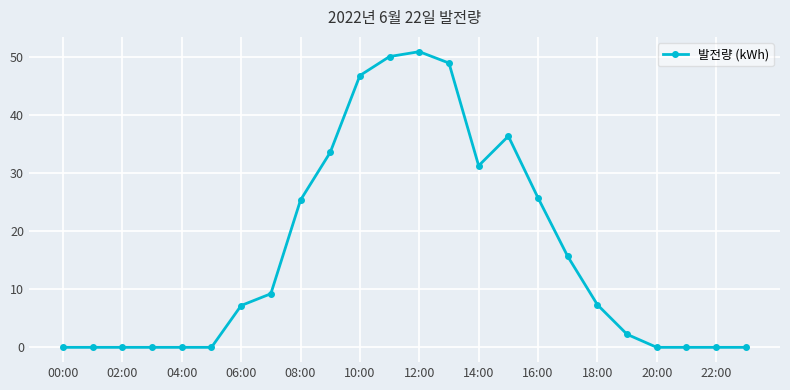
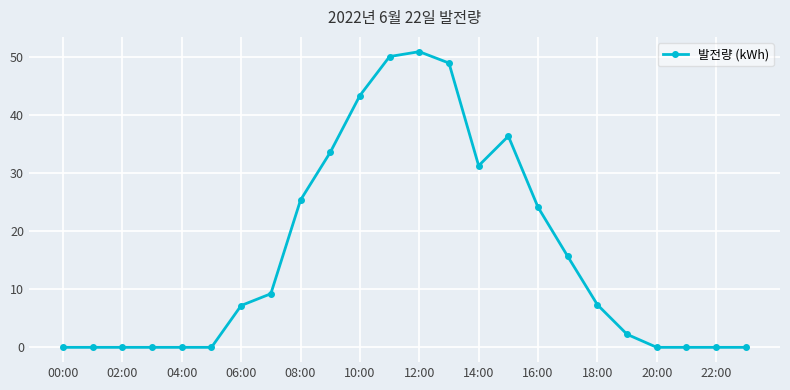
10:00: 47 -> 43
16:00: 26 -> 24
